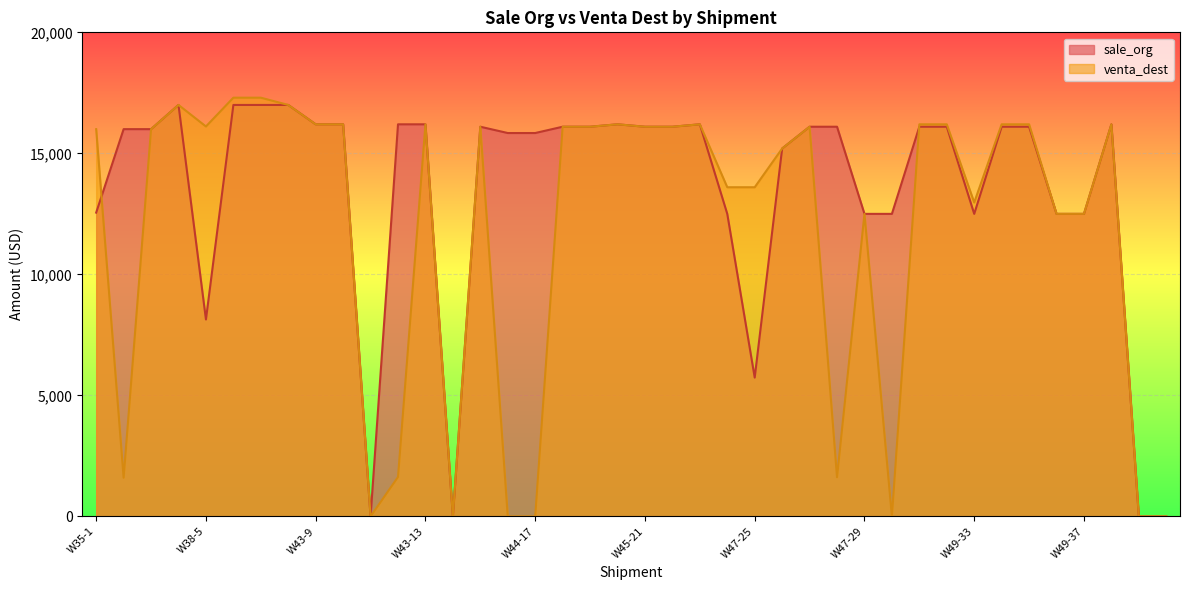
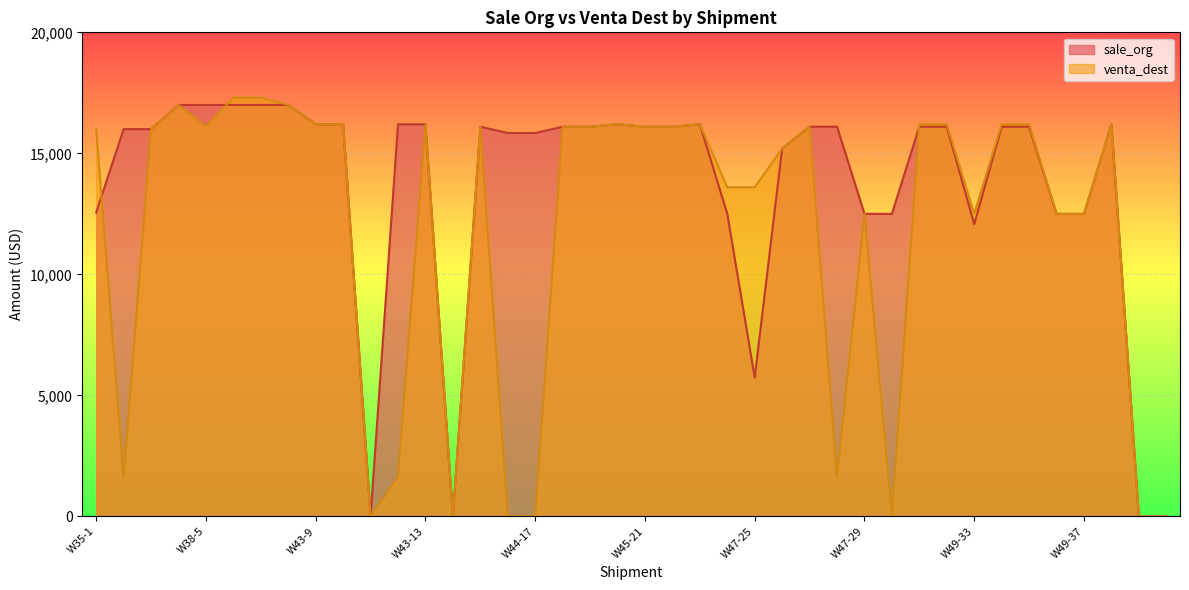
sale_org, W38-5: 8,100 -> 17,000
sale_org, W49-33: 12,500 -> 12,100
venta_dest, W49-33: 13,000 -> 12,500
